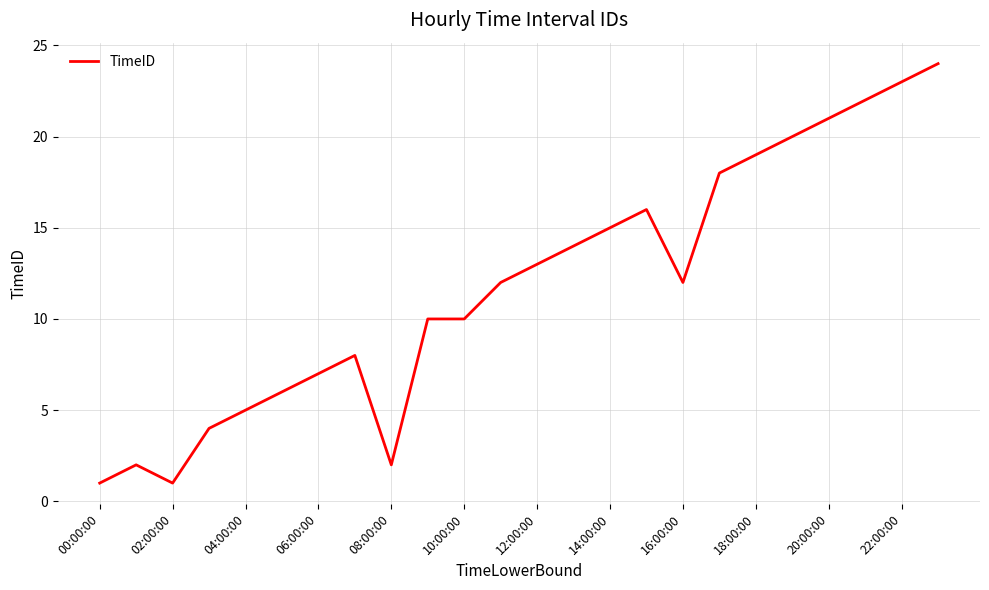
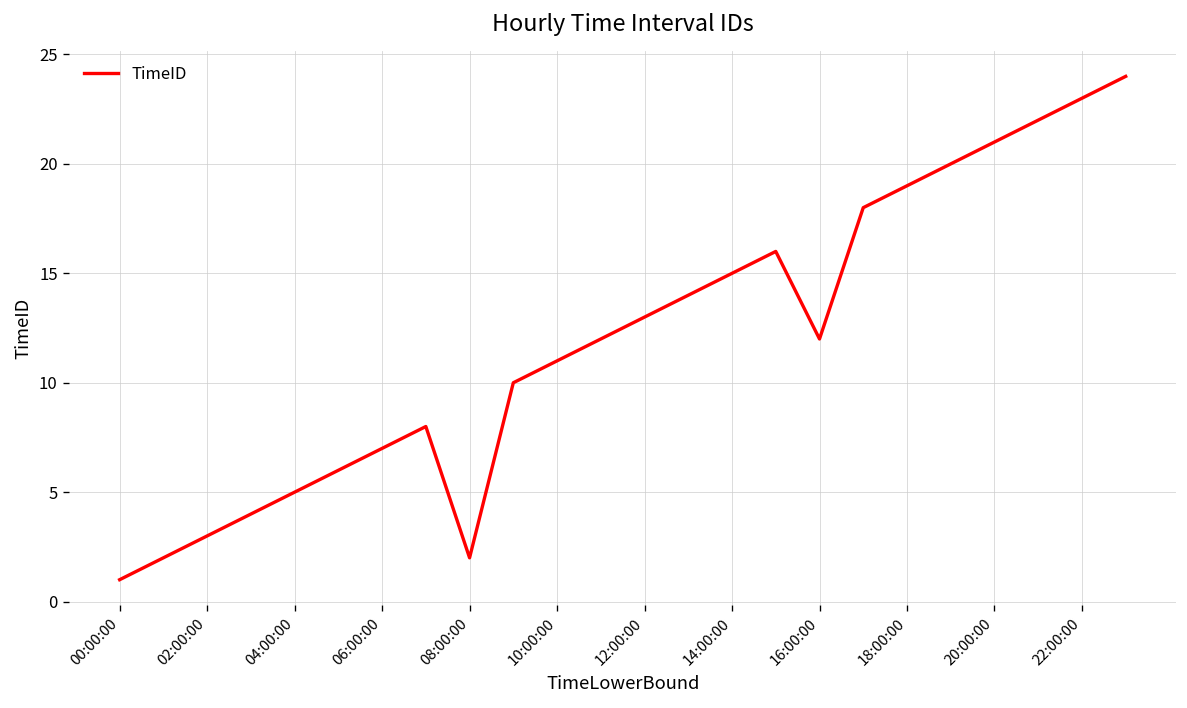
02:00:00: 1 -> 3
10:00:00: 10 -> 11
